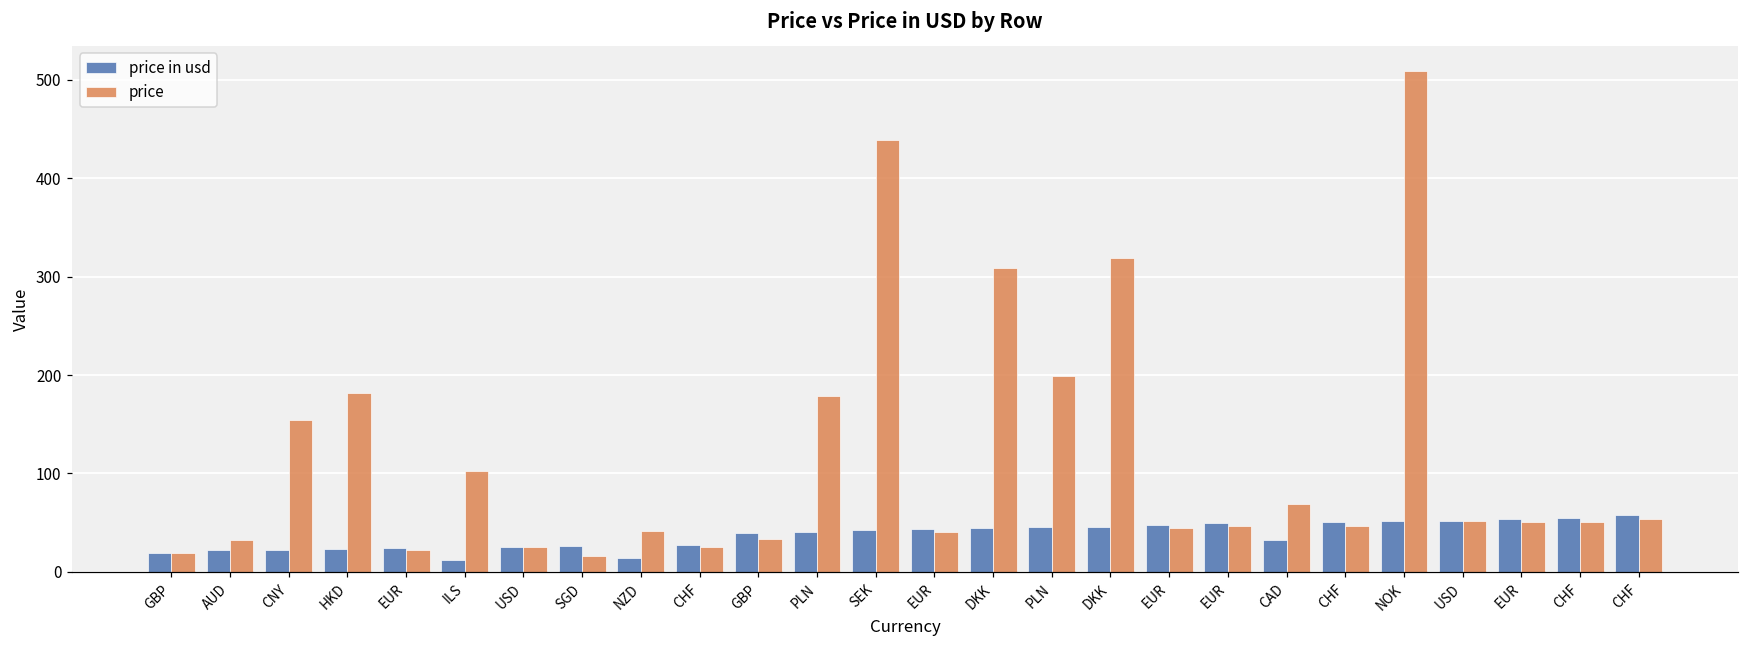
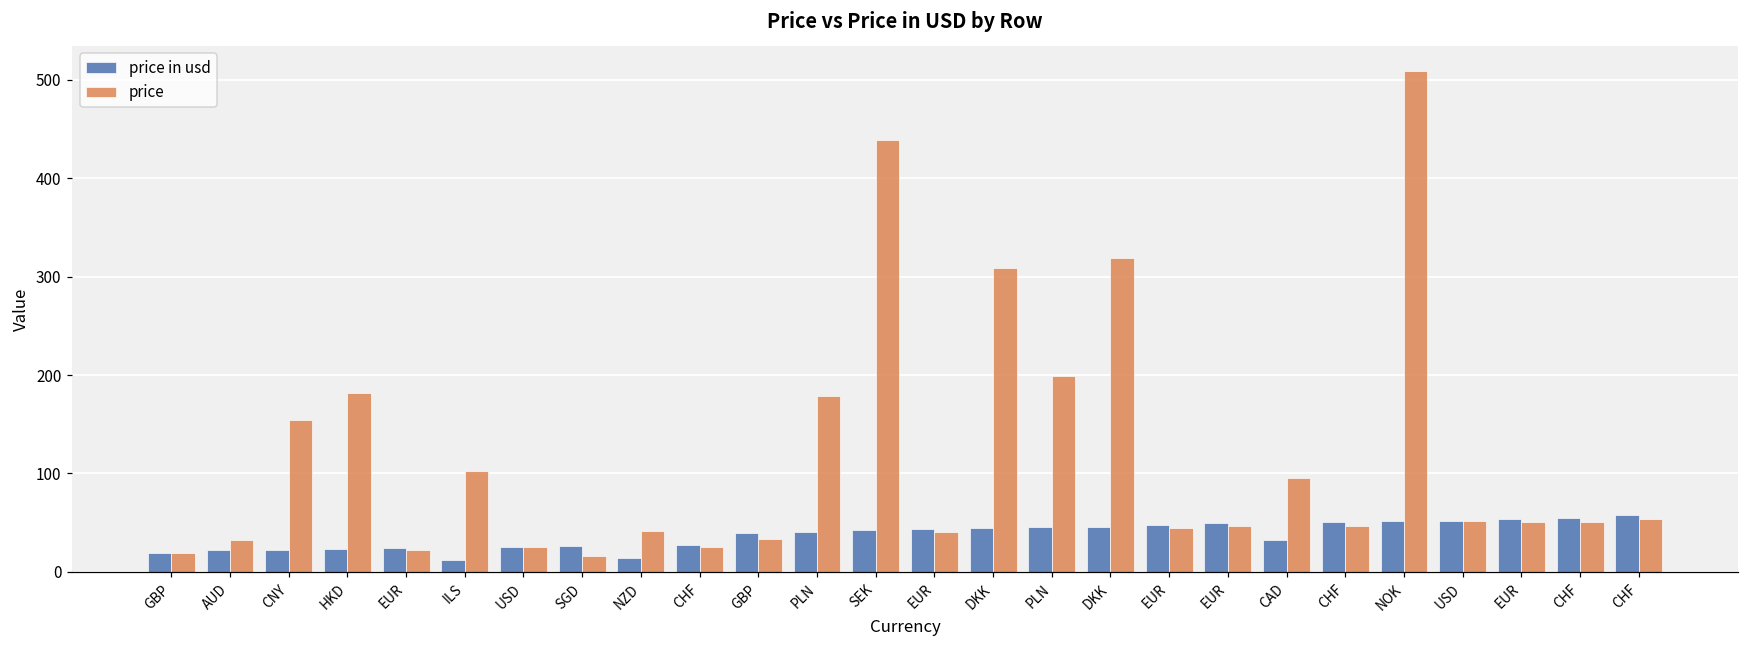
price, CAD: 70 -> 100
